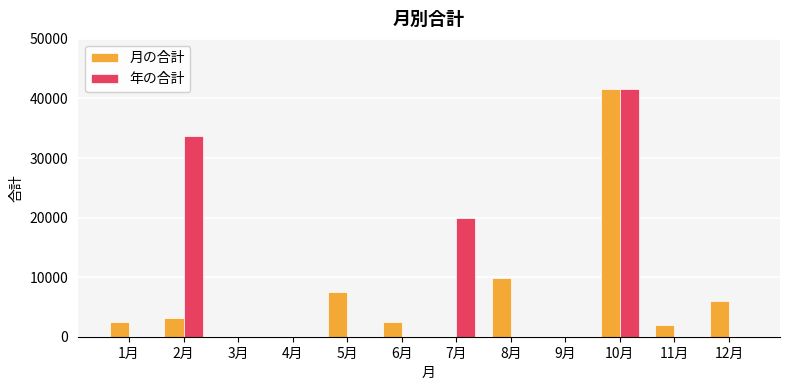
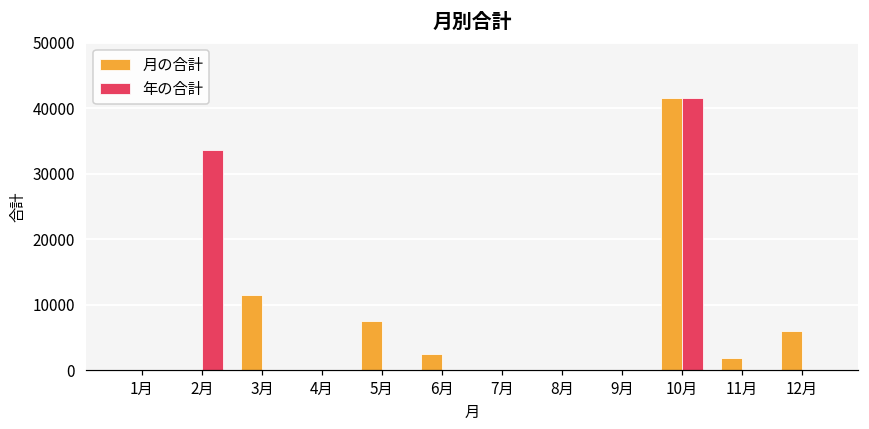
月の合計, 1月: 2000 -> 0
月の合計, 2月: 3000 -> 0
月の合計, 3月: 0 -> 12000
年の合計, 7月: 20000 -> 0
月の合計, 8月: 10000 -> 0
